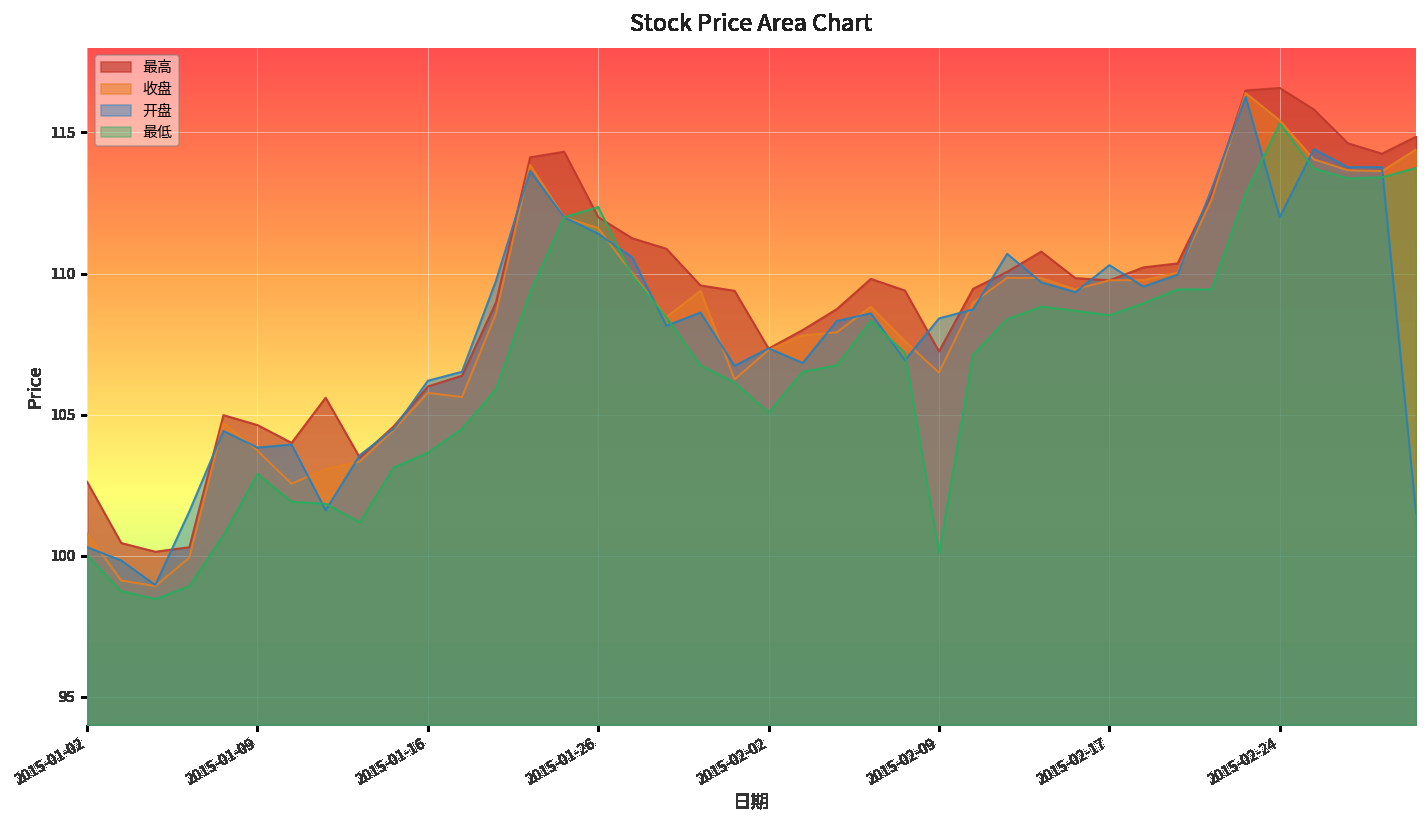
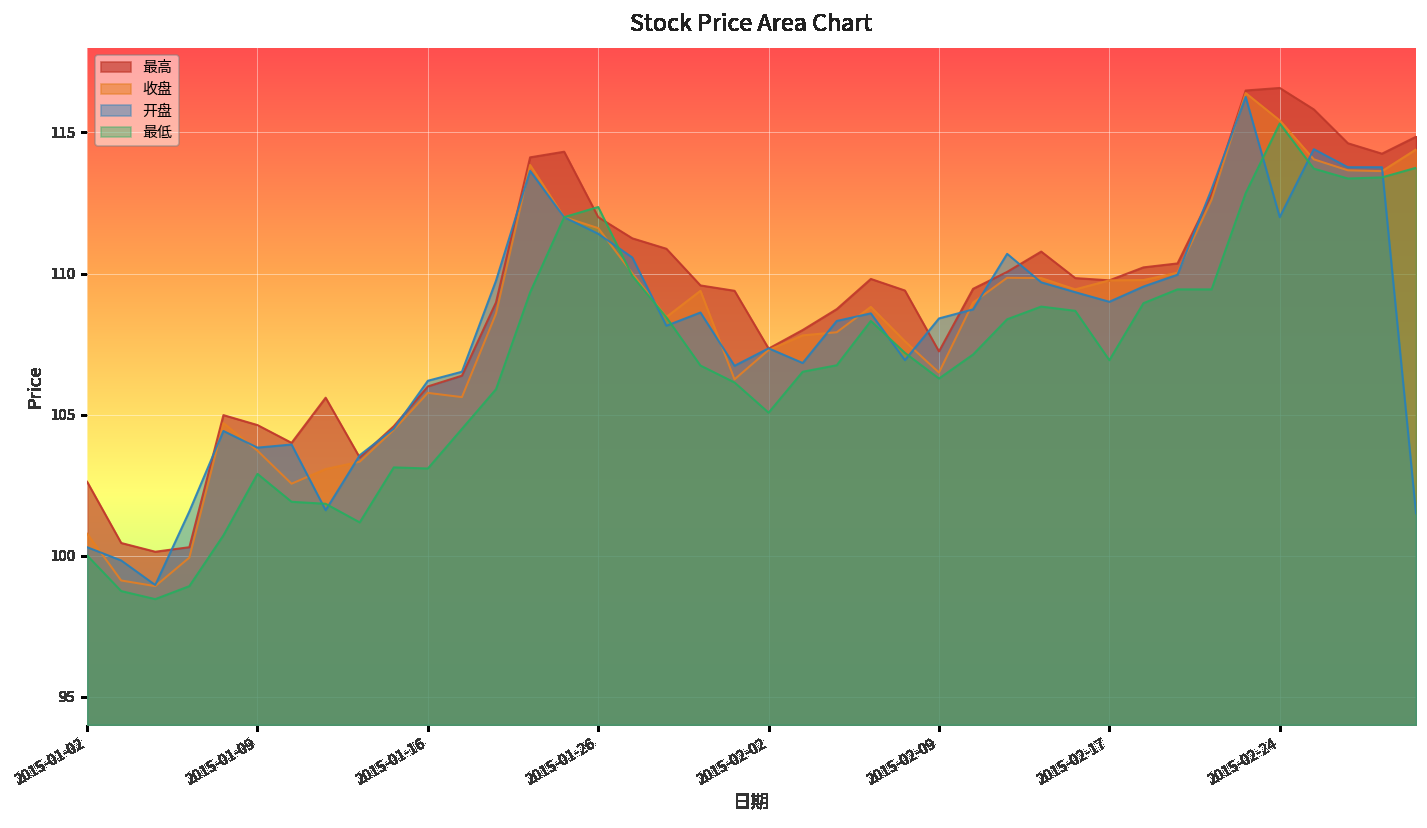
最低, 2015-01-16: 103.7 -> 103.1
最低, 2015-02-09: 100.1 -> 106.3
开盘, 2015-02-17: 110.3 -> 109.0
最低, 2015-02-17: 108.5 -> 106.9
